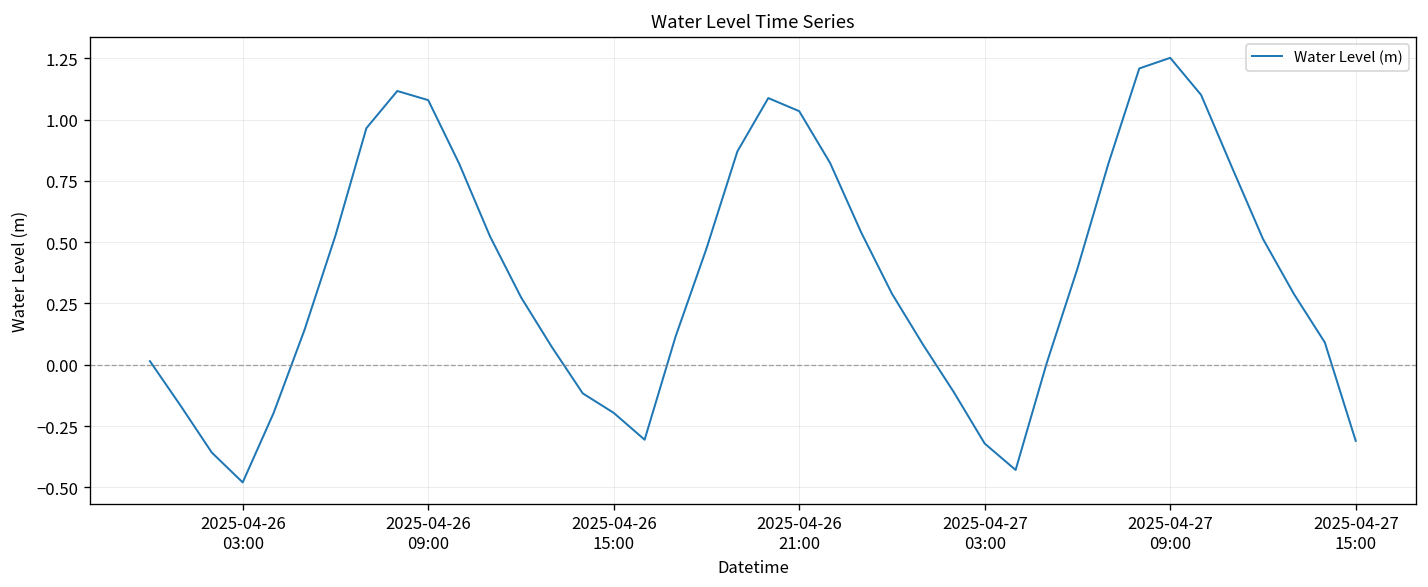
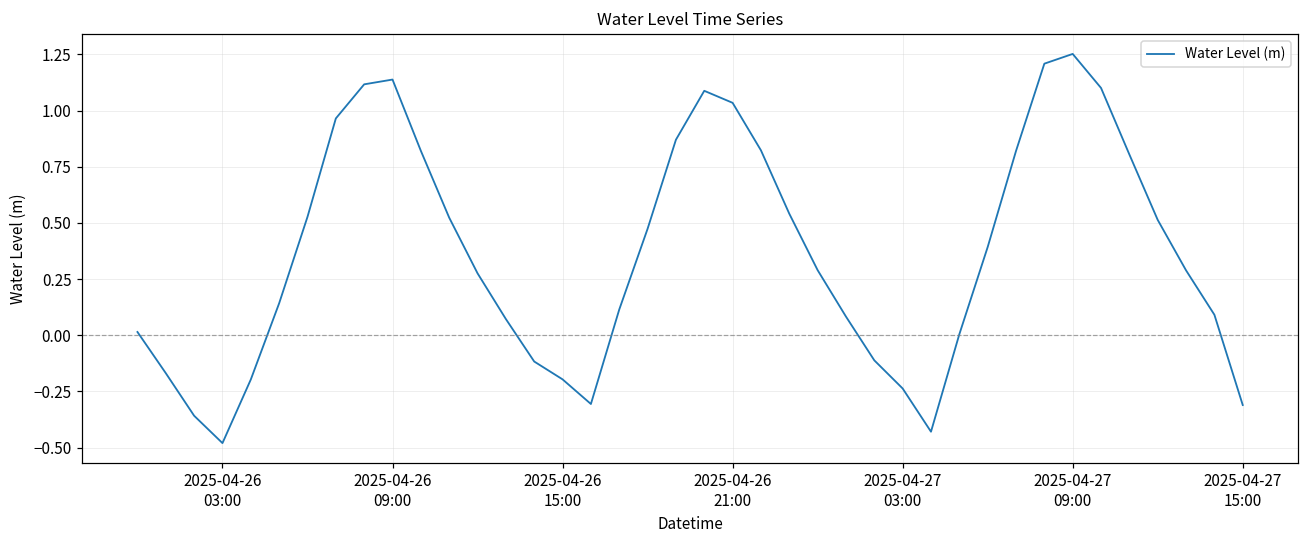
2025-04-26 09:00: 1.08 -> 1.14
2025-04-27 03:00: -0.32 -> -0.24
